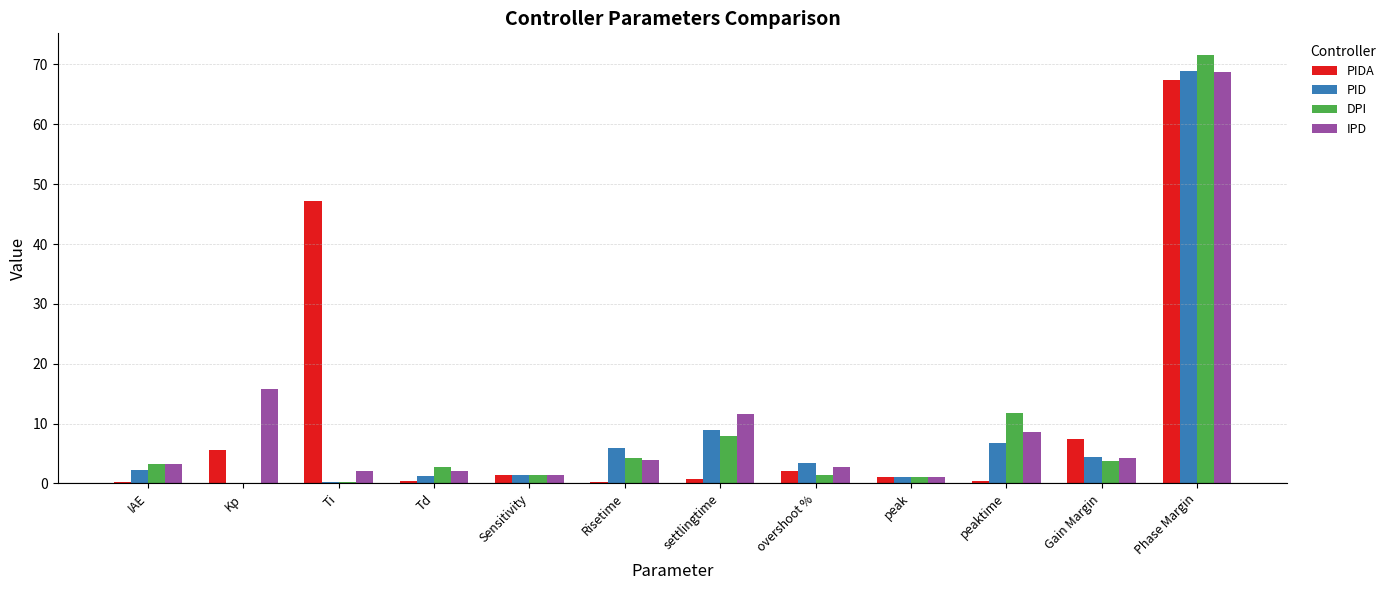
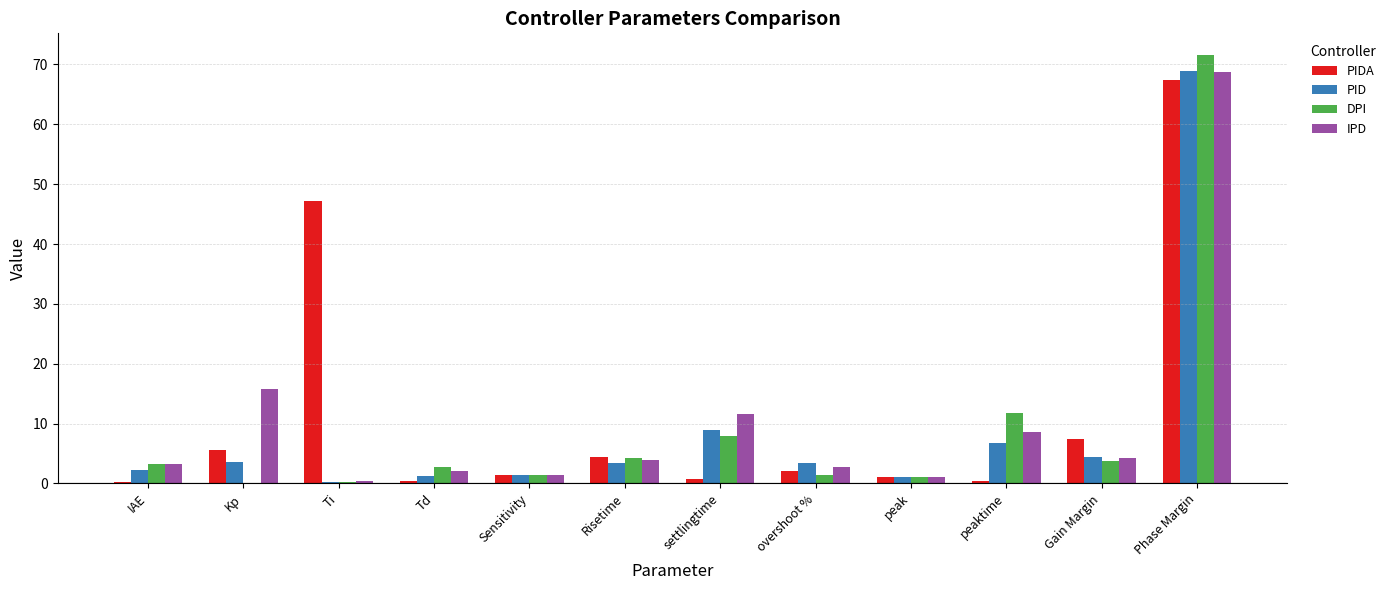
PID, Kp: 0 -> 4
IPD, Ti: 2 -> 0
PIDA, Risetime: 0 -> 4
PID, Risetime: 6 -> 3
